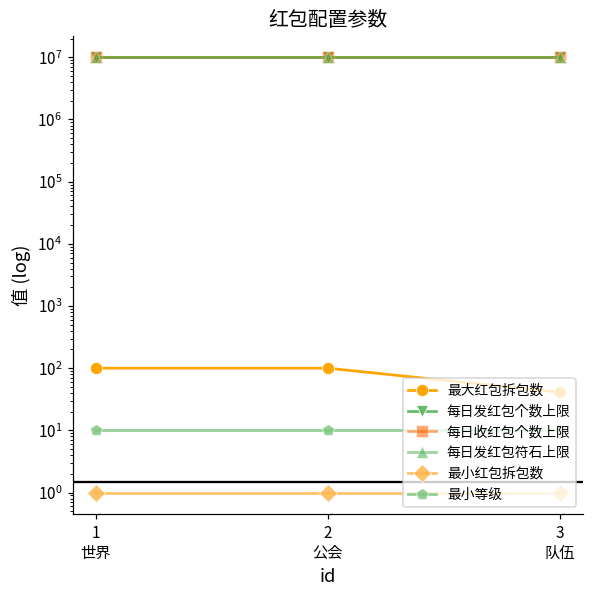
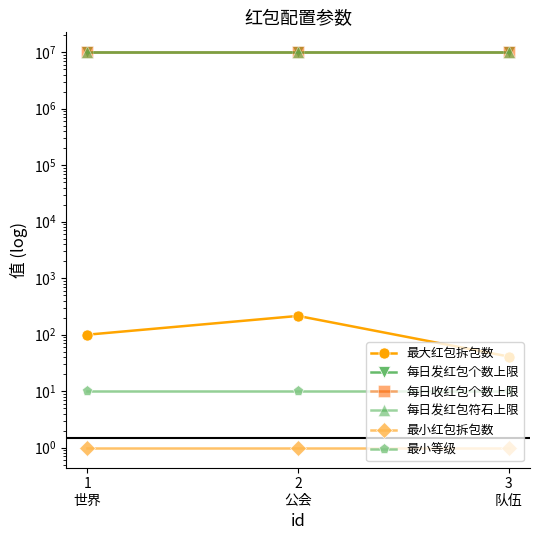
最大红包拆包数, 2 公会: 100 -> 220
